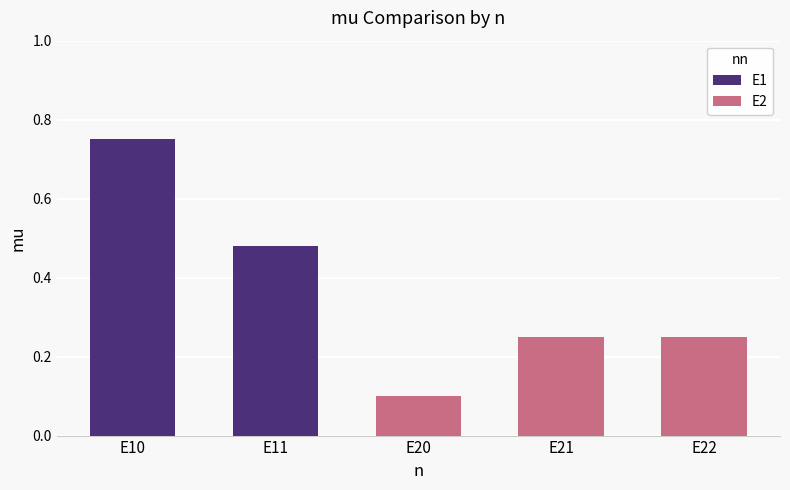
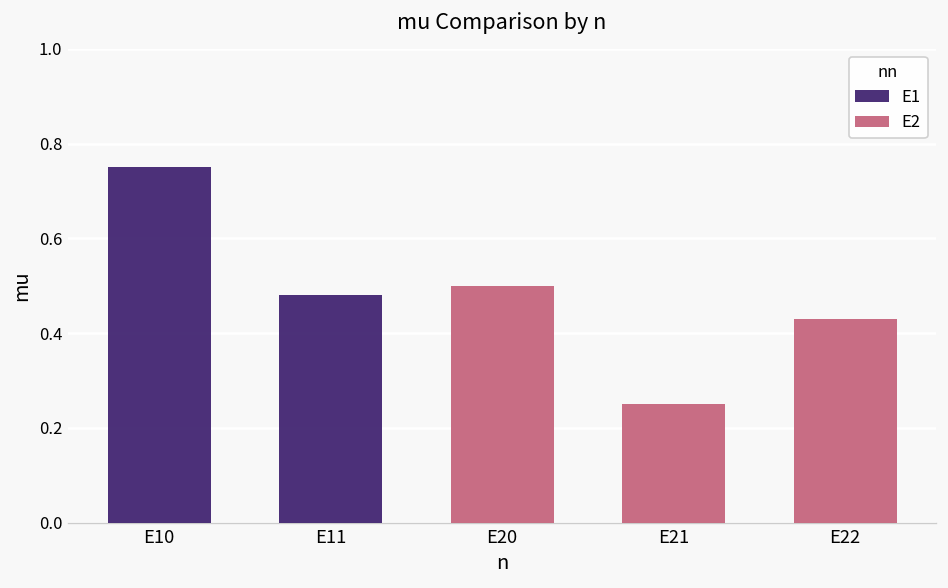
E20: 0.1 -> 0.5
E22: 0.25 -> 0.43
